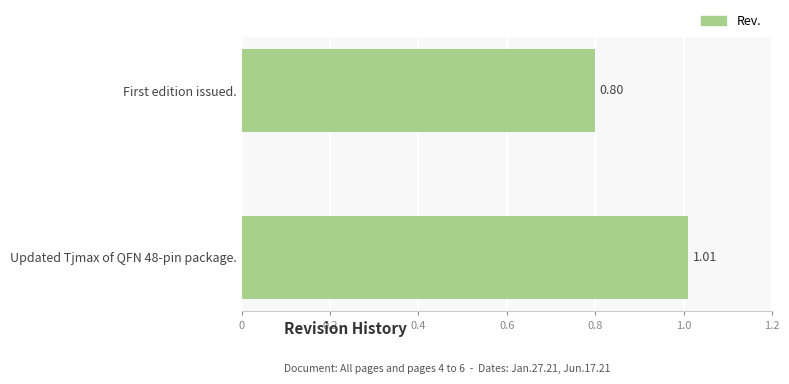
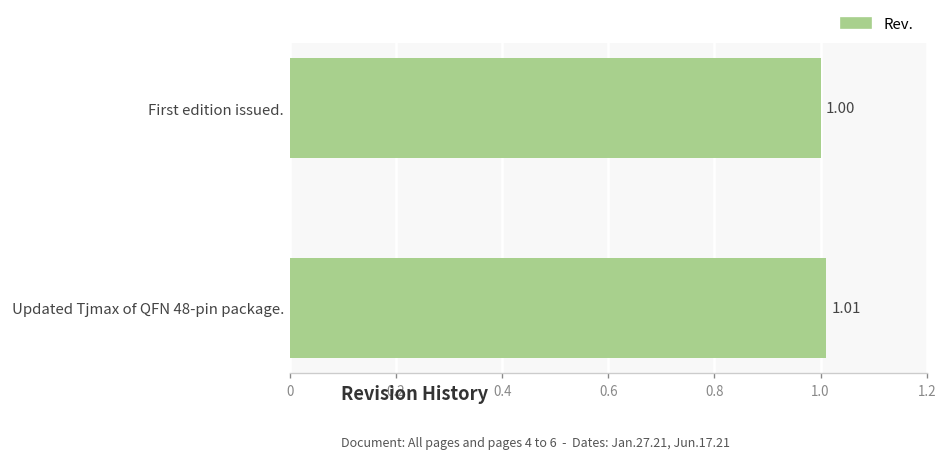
First edition issued.: 0.80 -> 1.00
